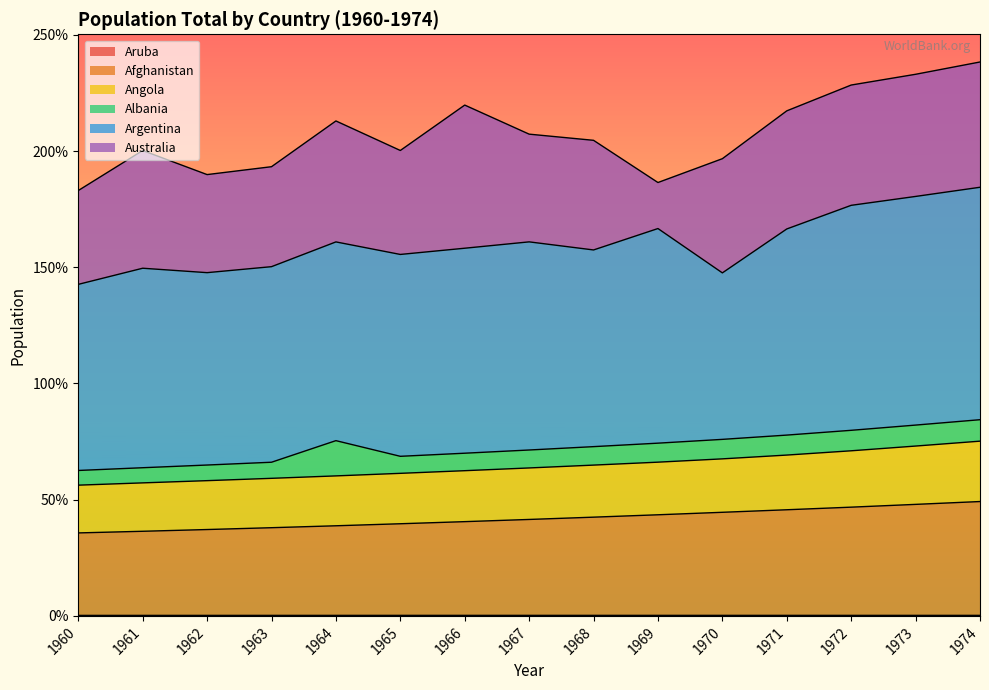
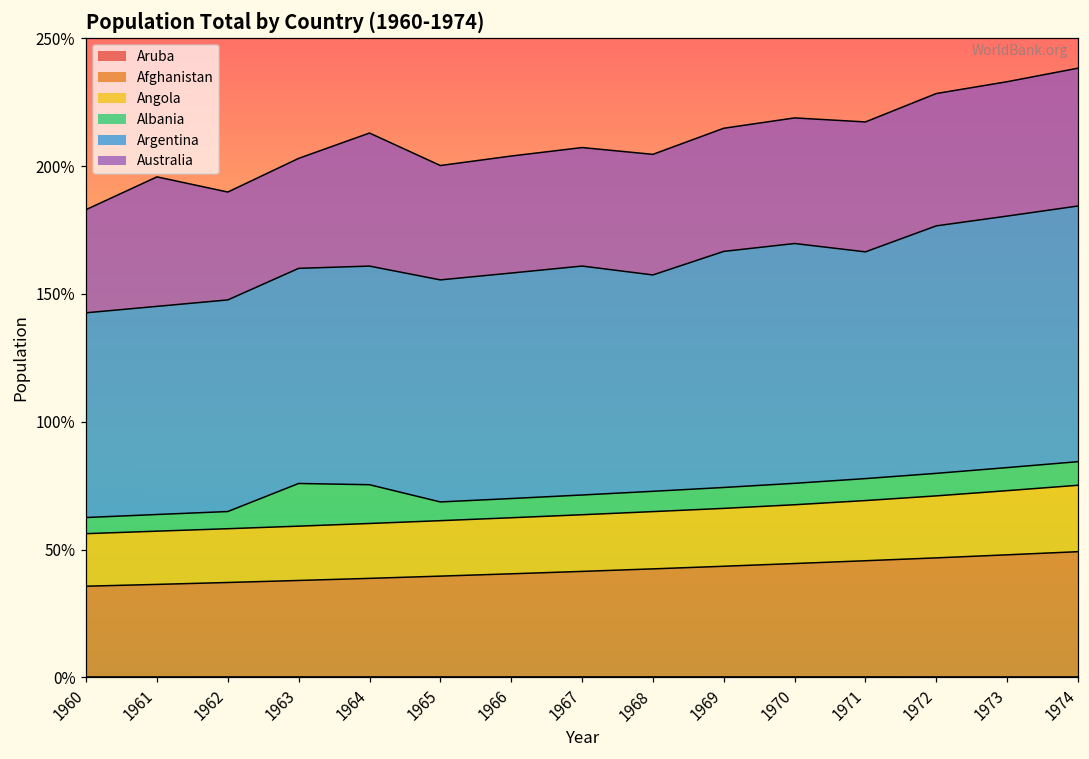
Argentina, 1961: 86% -> 81%
Albania, 1963: 7% -> 17%
Australia, 1966: 62% -> 46%
Australia, 1969: 20% -> 48%
Argentina, 1970: 72% -> 94%
